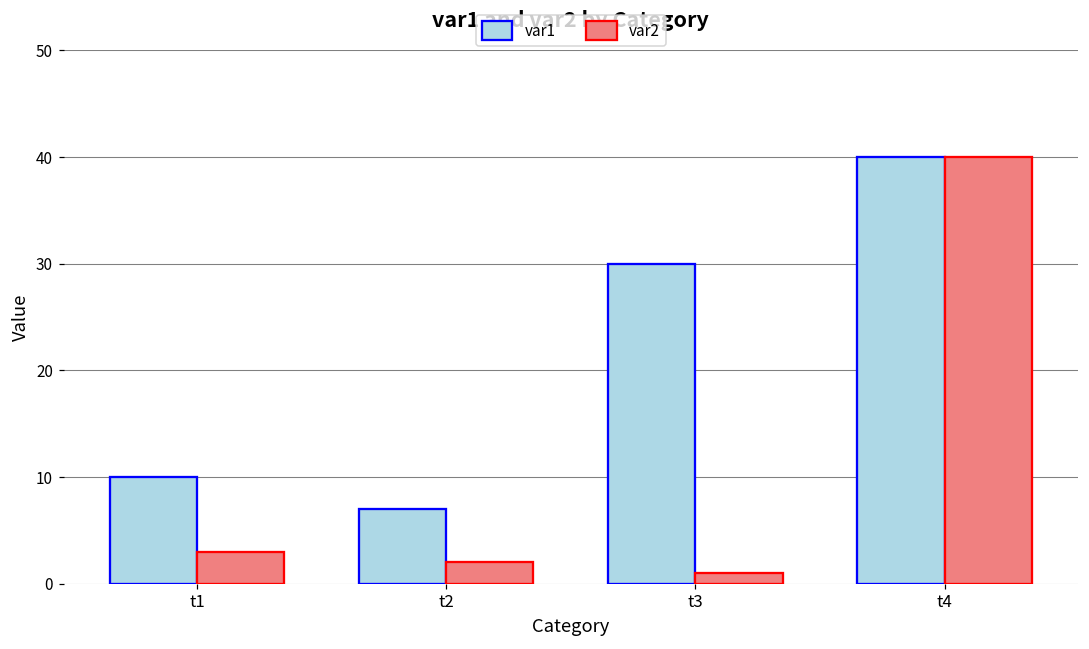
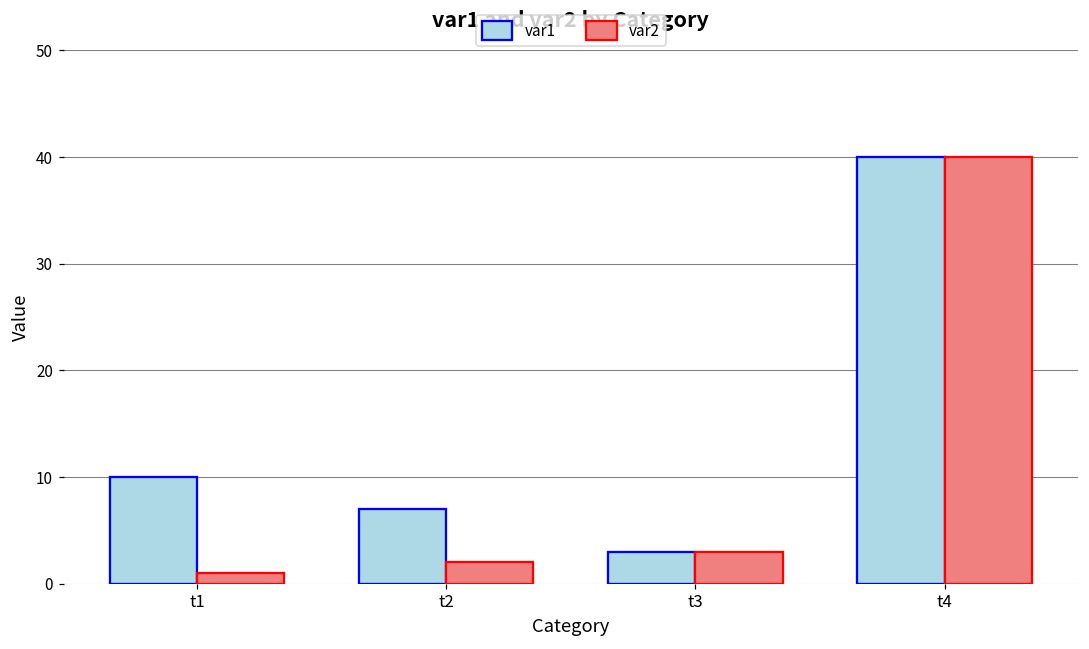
var2, t1: 3 -> 1
var1, t3: 30 -> 3
var2, t3: 1 -> 3
